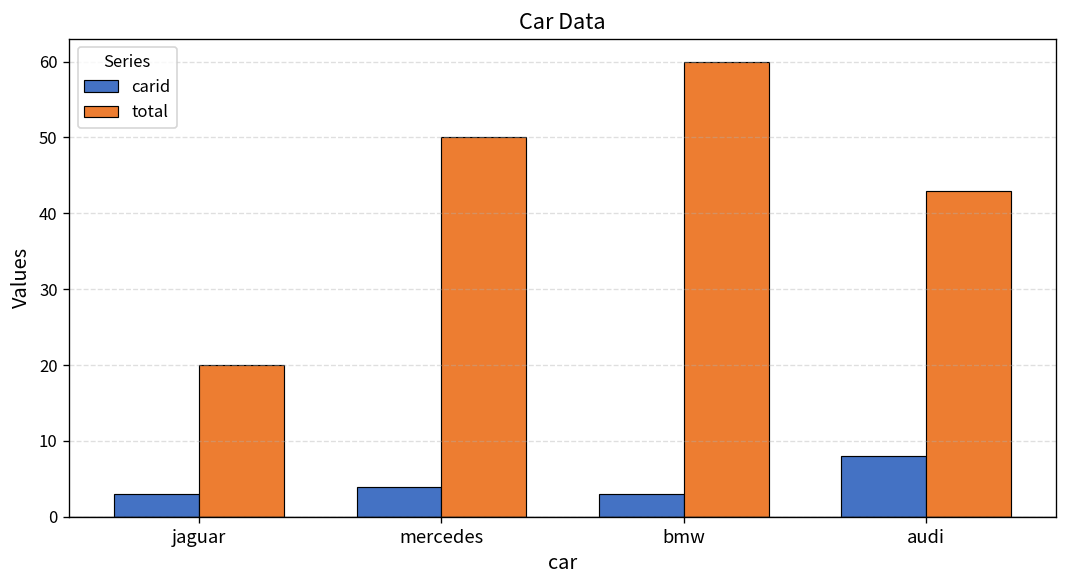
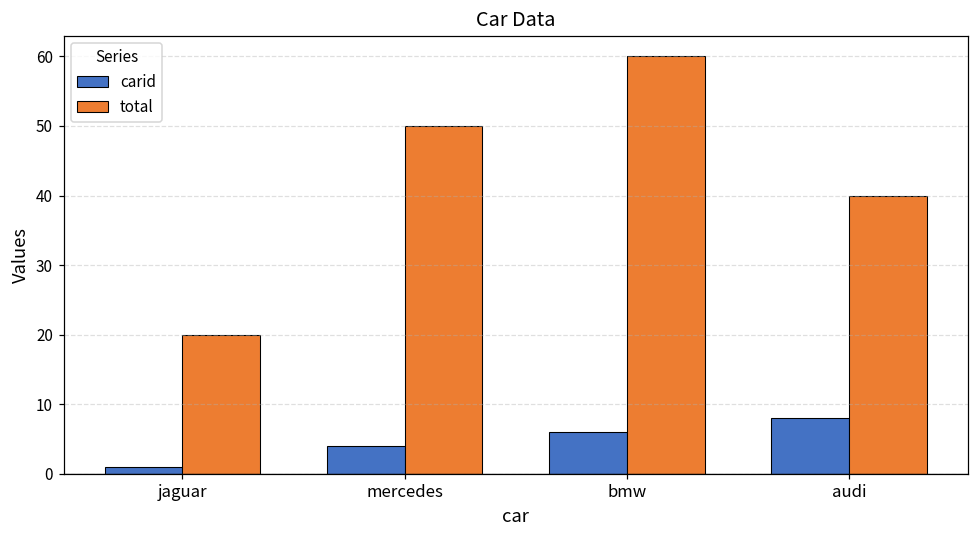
carid, jaguar: 3 -> 1
carid, bmw: 3 -> 6
total, audi: 43 -> 40
